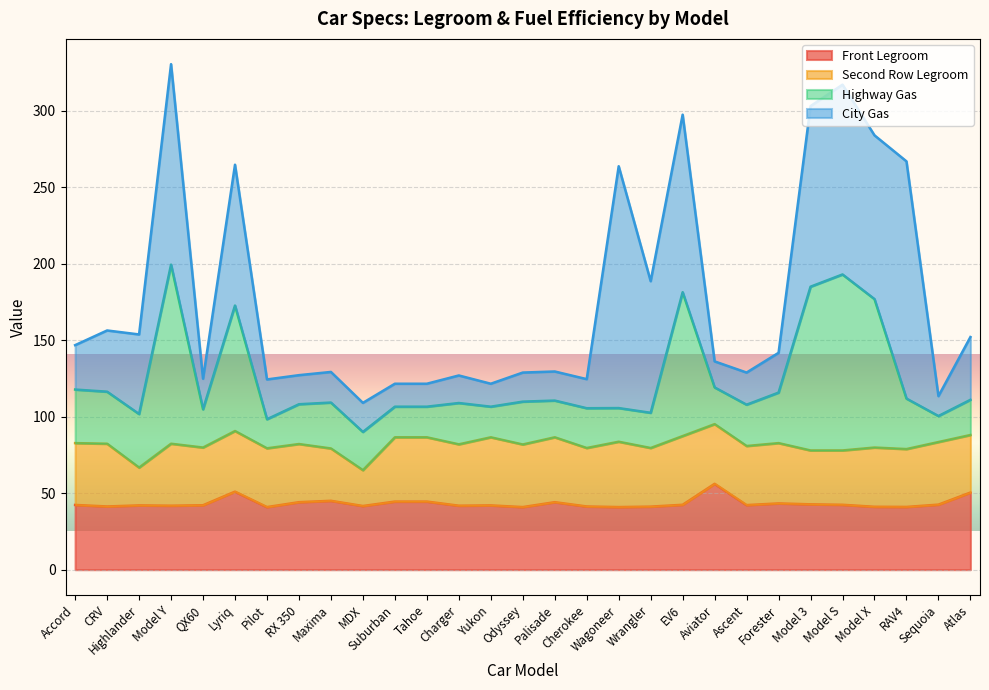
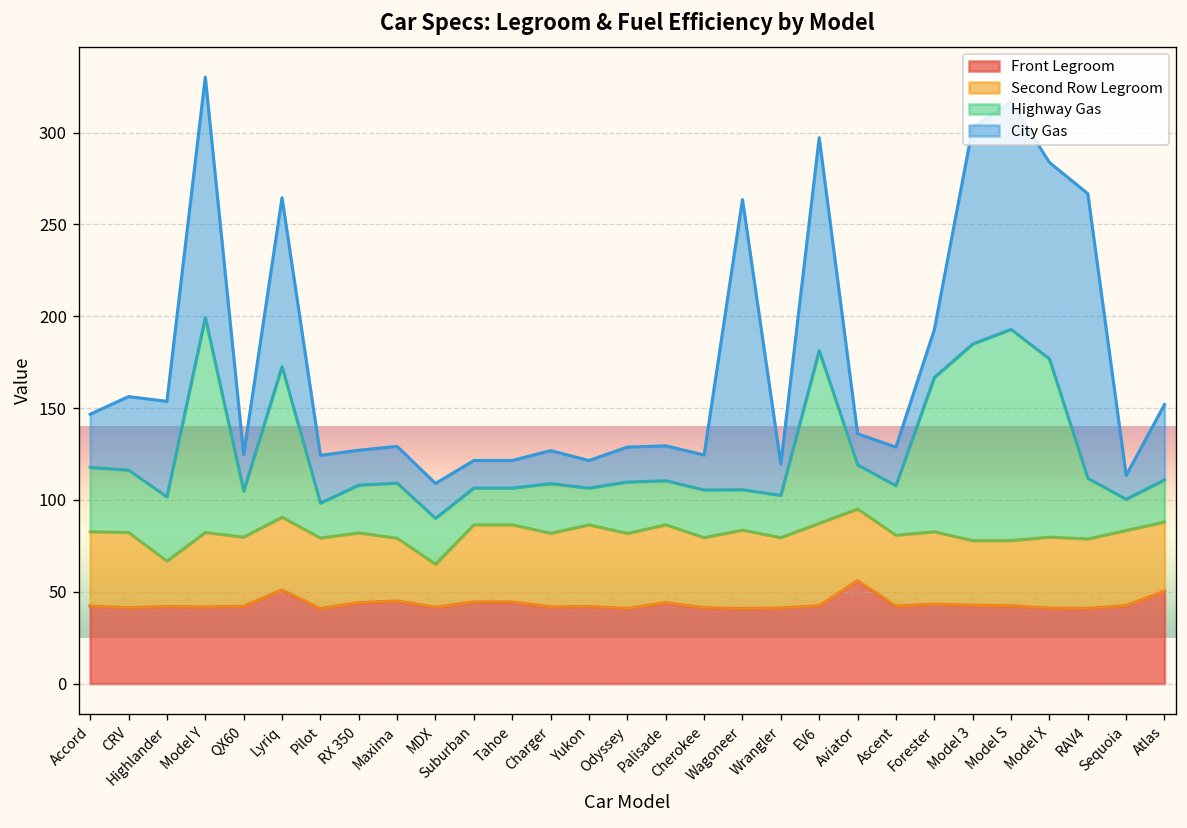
City Gas, Wrangler: 86 -> 17
Highway Gas, Forester: 33 -> 84
